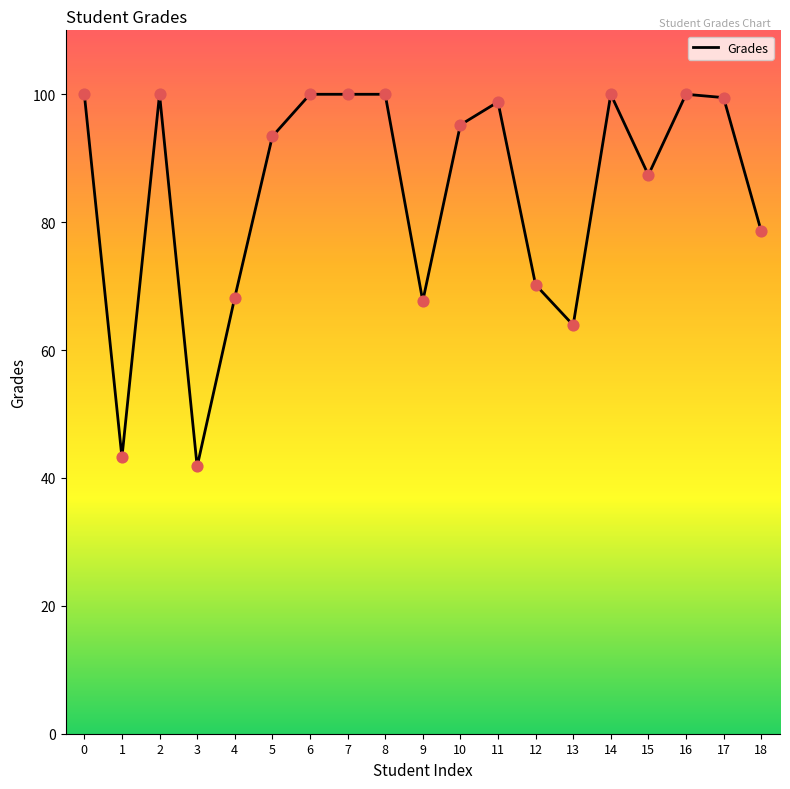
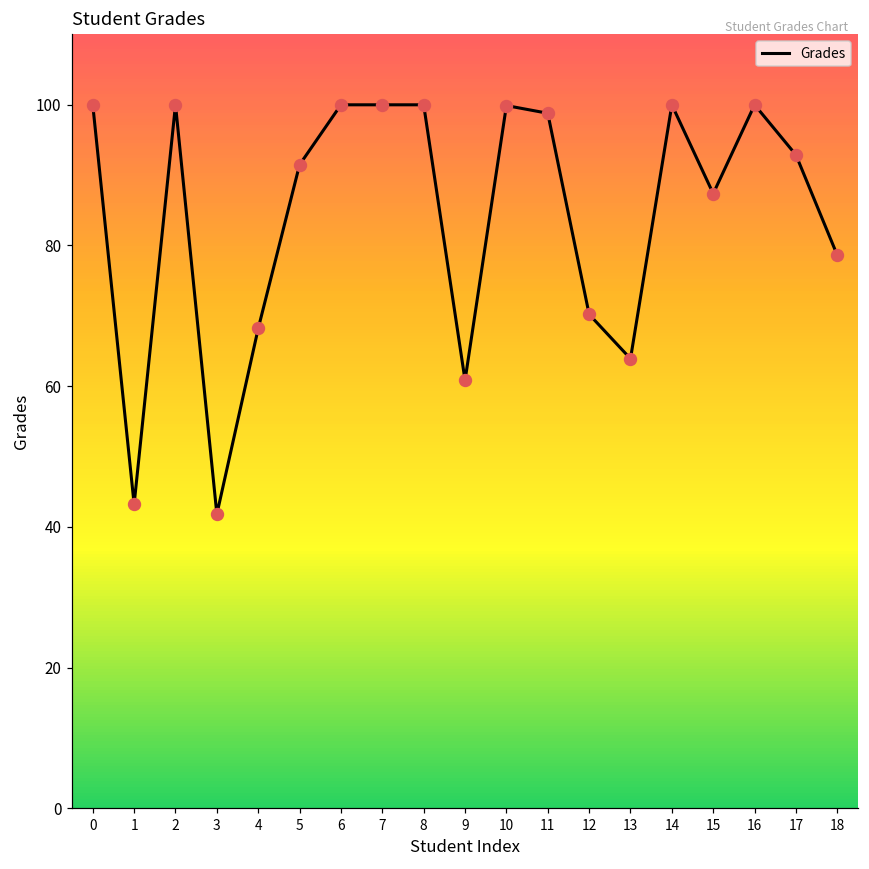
5: 93 -> 91
9: 68 -> 61
10: 95 -> 100
17: 99 -> 93
